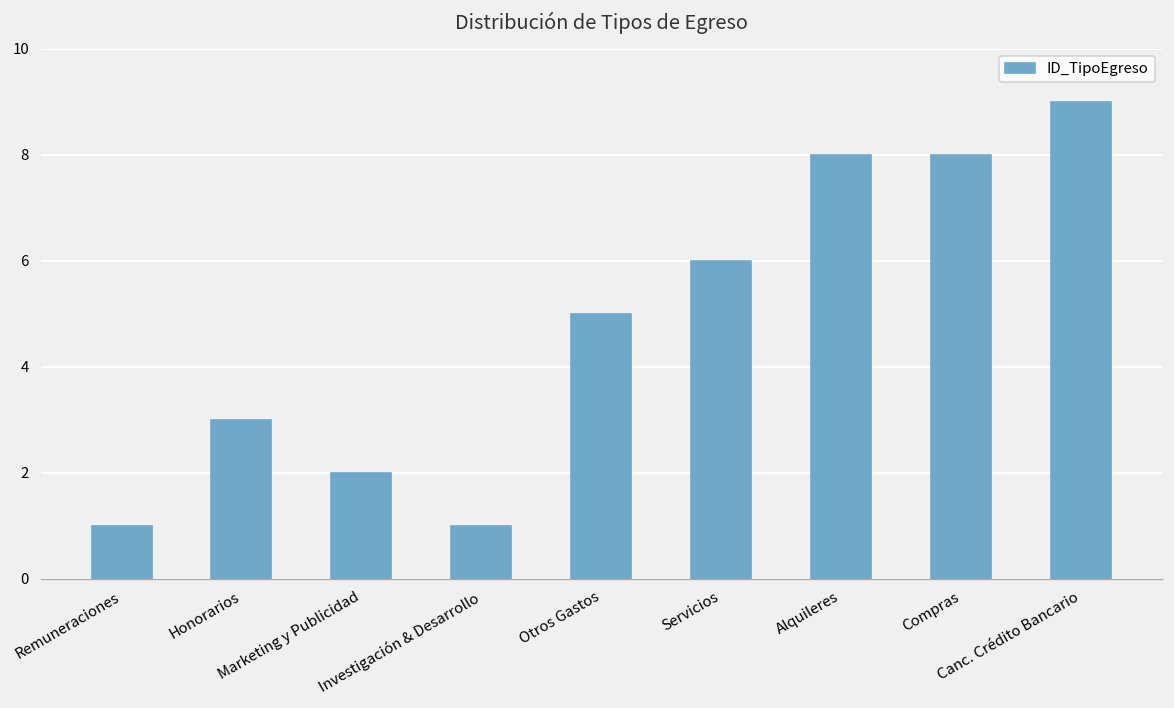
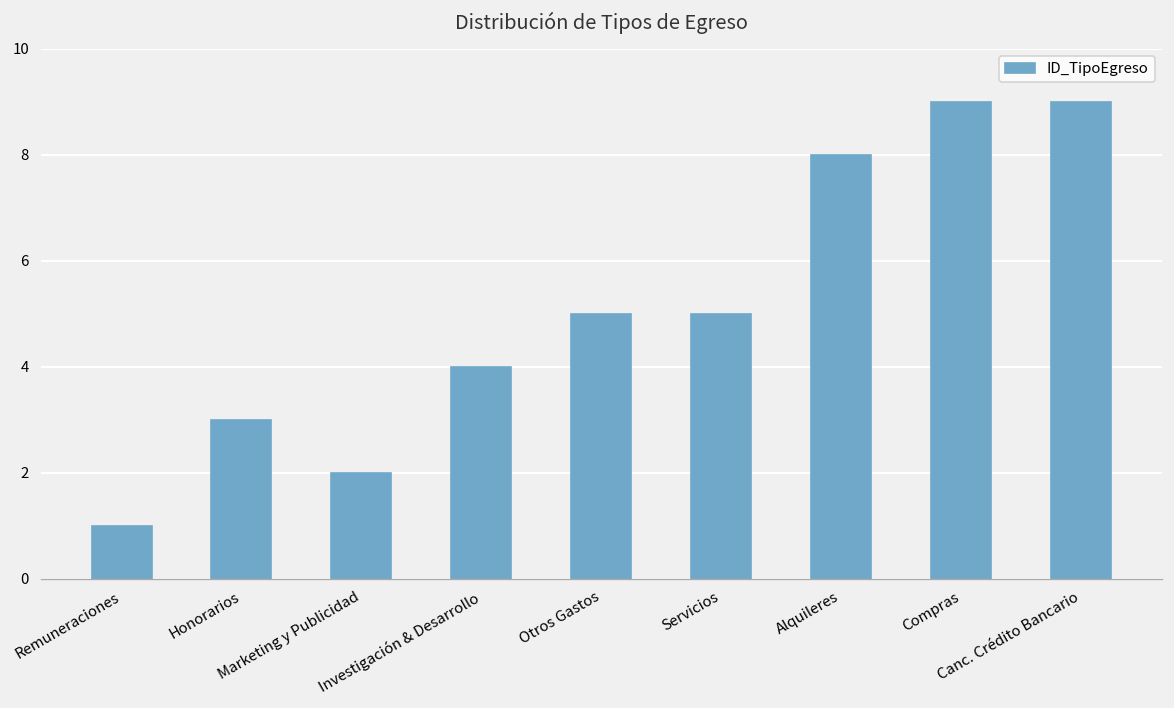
Investigación & Desarrollo: 1 -> 4
Servicios: 6 -> 5
Compras: 8 -> 9
